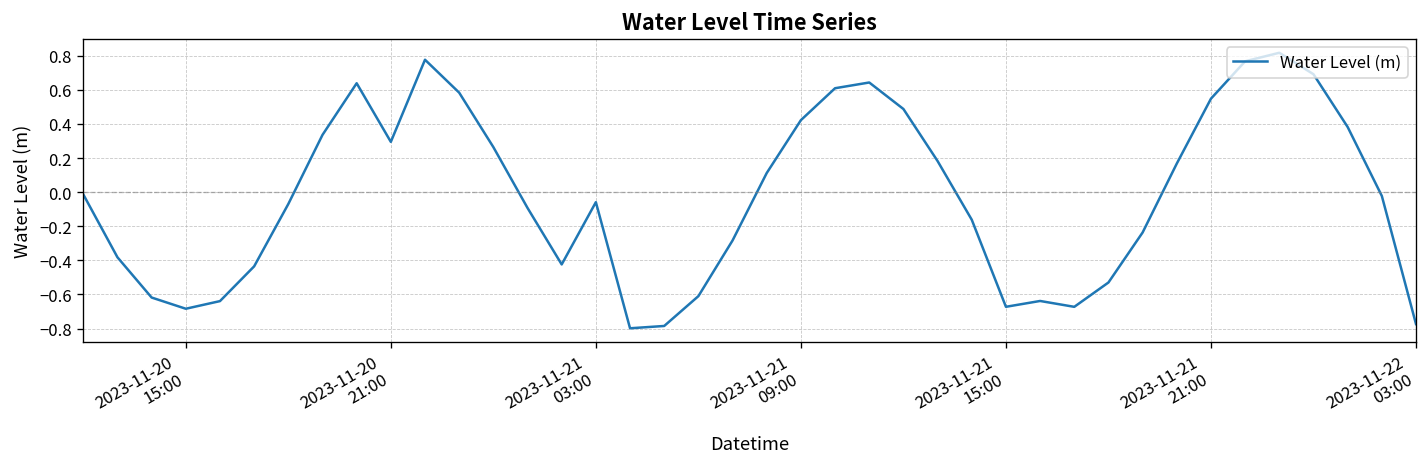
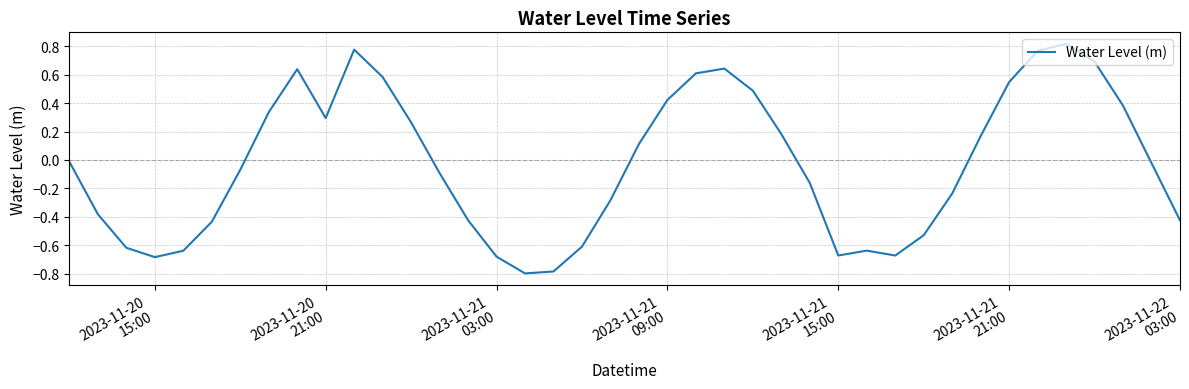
2023-11-21 03:00: -0.06 -> -0.68
2023-11-22 03:00: -0.77 -> -0.42
